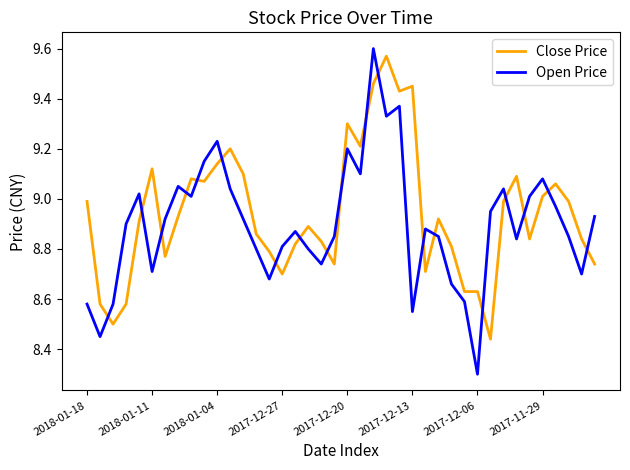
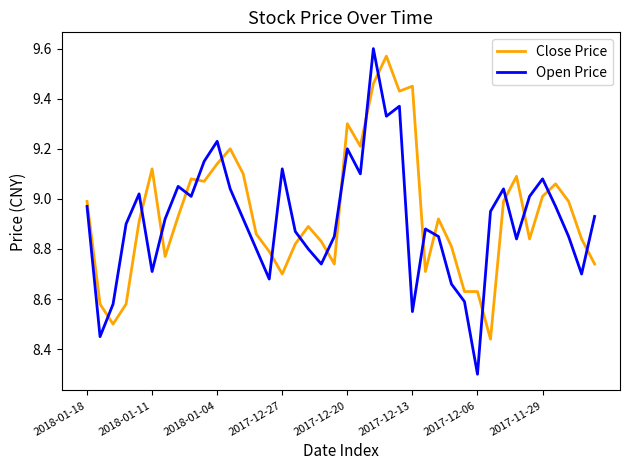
Open Price, 2018-01-18: 8.58 -> 8.97
Open Price, 2017-12-27: 8.81 -> 9.12
